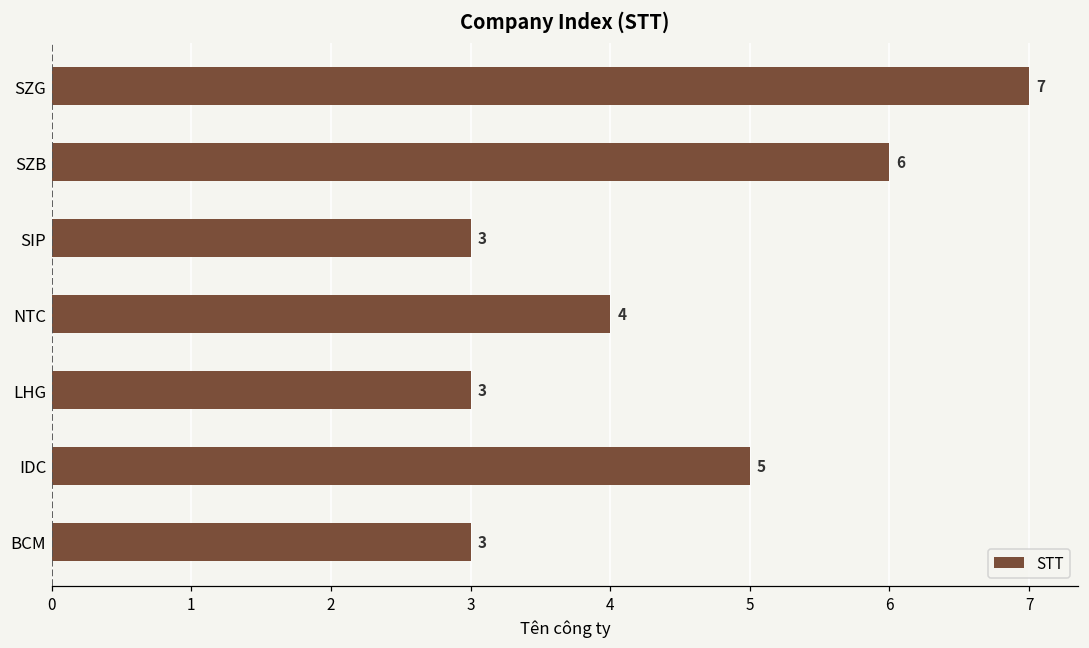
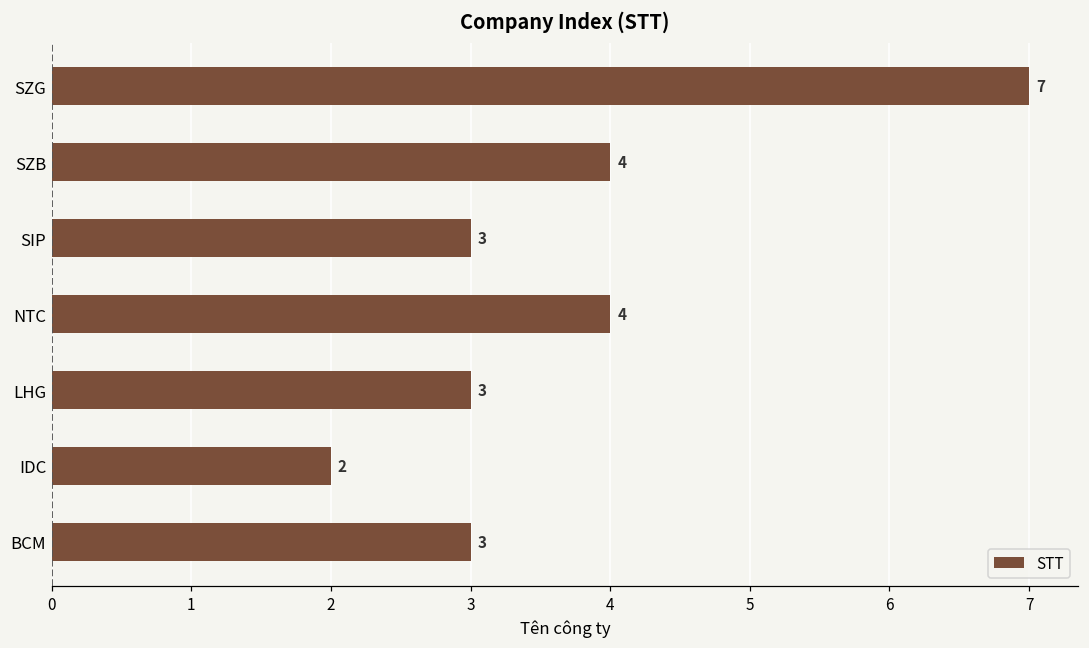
SZB: 6 -> 4
IDC: 5 -> 2
